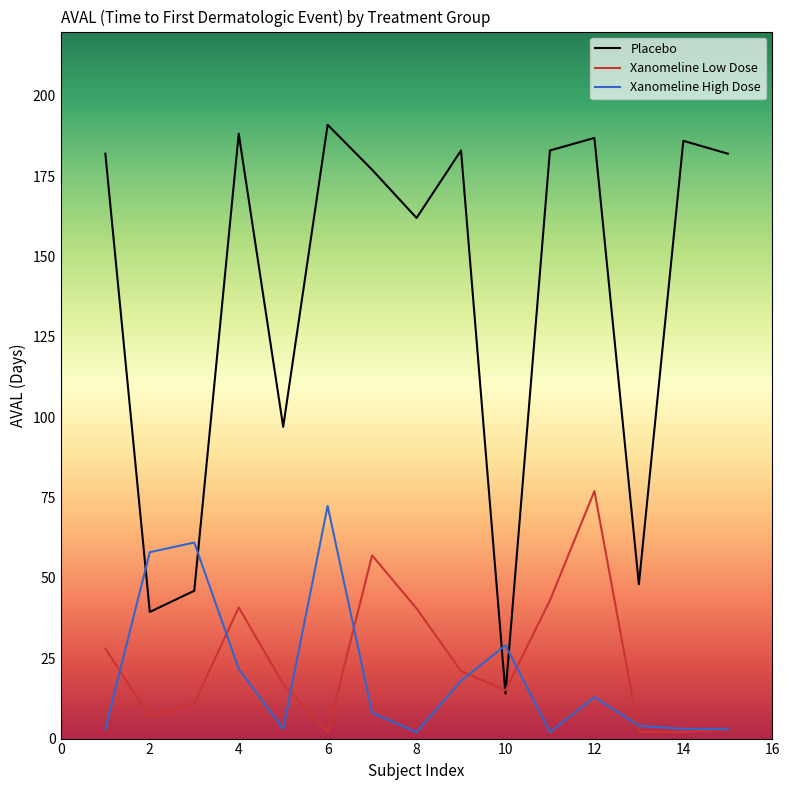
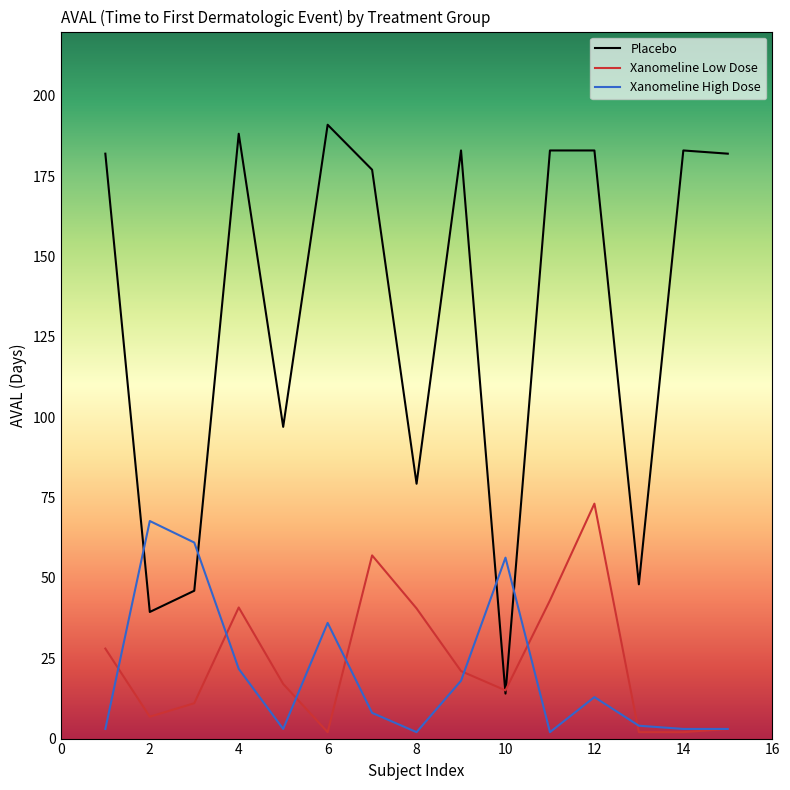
Xanomeline High Dose, 2: 58 -> 68
Xanomeline High Dose, 6: 72 -> 36
Placebo, 8: 162 -> 79
Xanomeline High Dose, 10: 29 -> 56
Placebo, 12: 187 -> 183
Xanomeline Low Dose, 12: 77 -> 73
Placebo, 14: 186 -> 183
